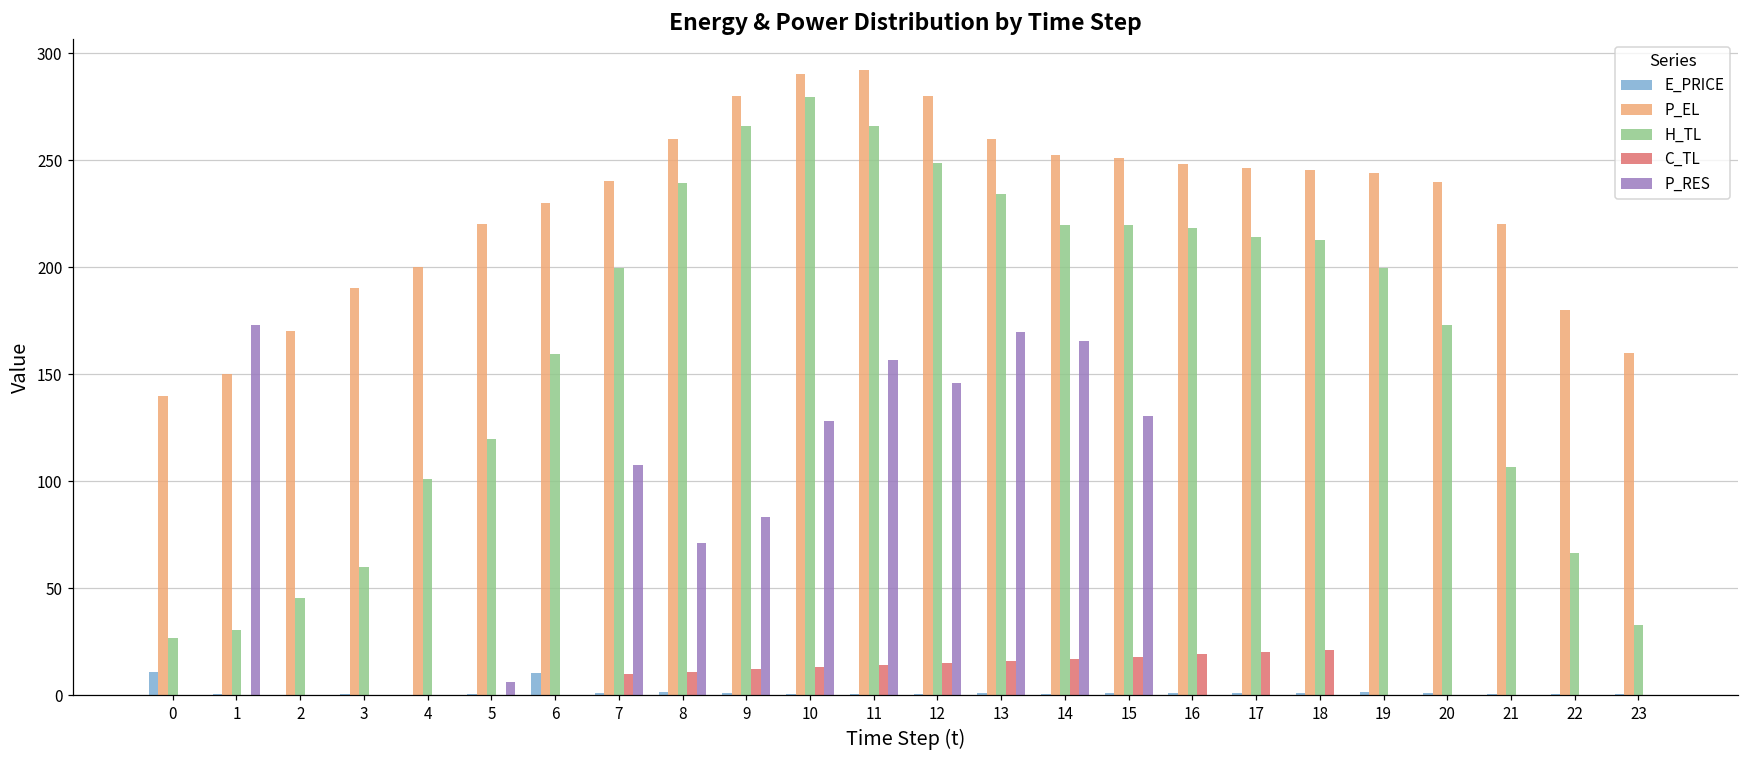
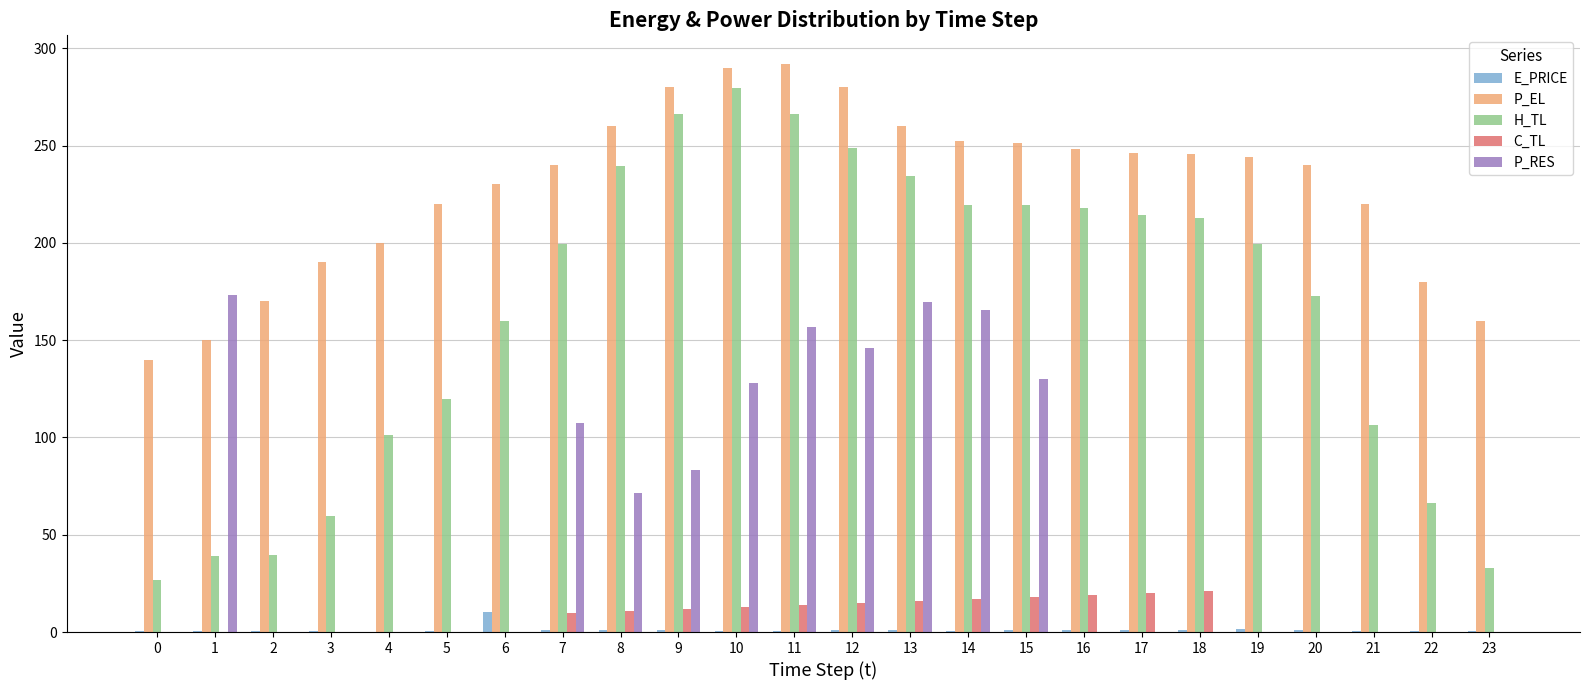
E_PRICE, 0: 11 -> 0
H_TL, 1: 31 -> 39
H_TL, 2: 45 -> 40
P_RES, 5: 6 -> 0
